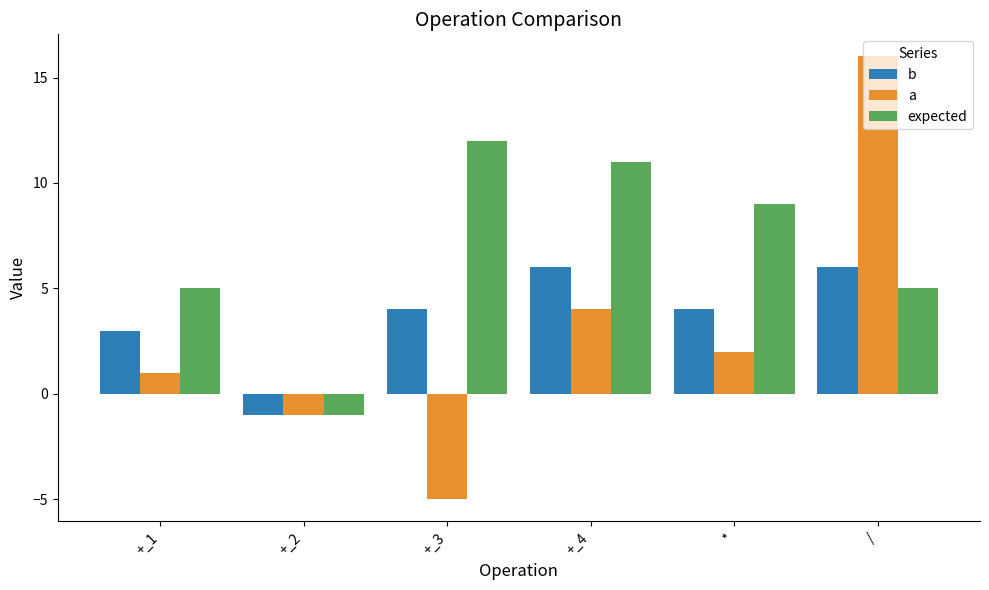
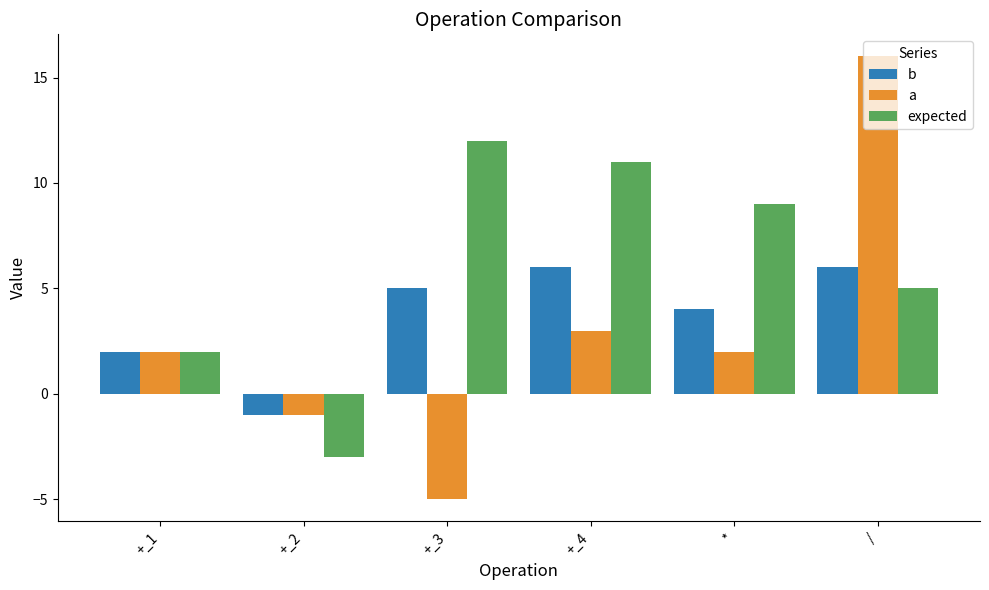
b, +_1: 3 -> 2
a, +_1: 1 -> 2
expected, +_1: 5 -> 2
expected, +_2: -1 -> -3
b, +_3: 4 -> 5
a, +_4: 4 -> 3
